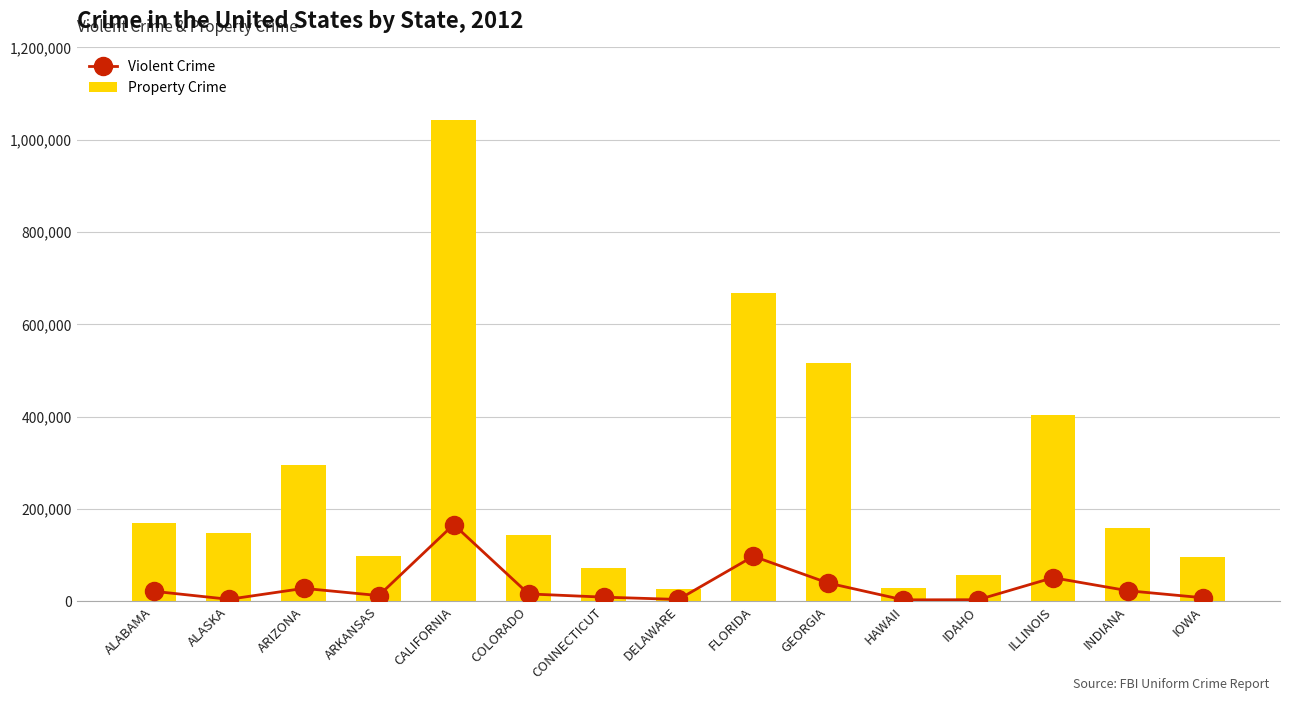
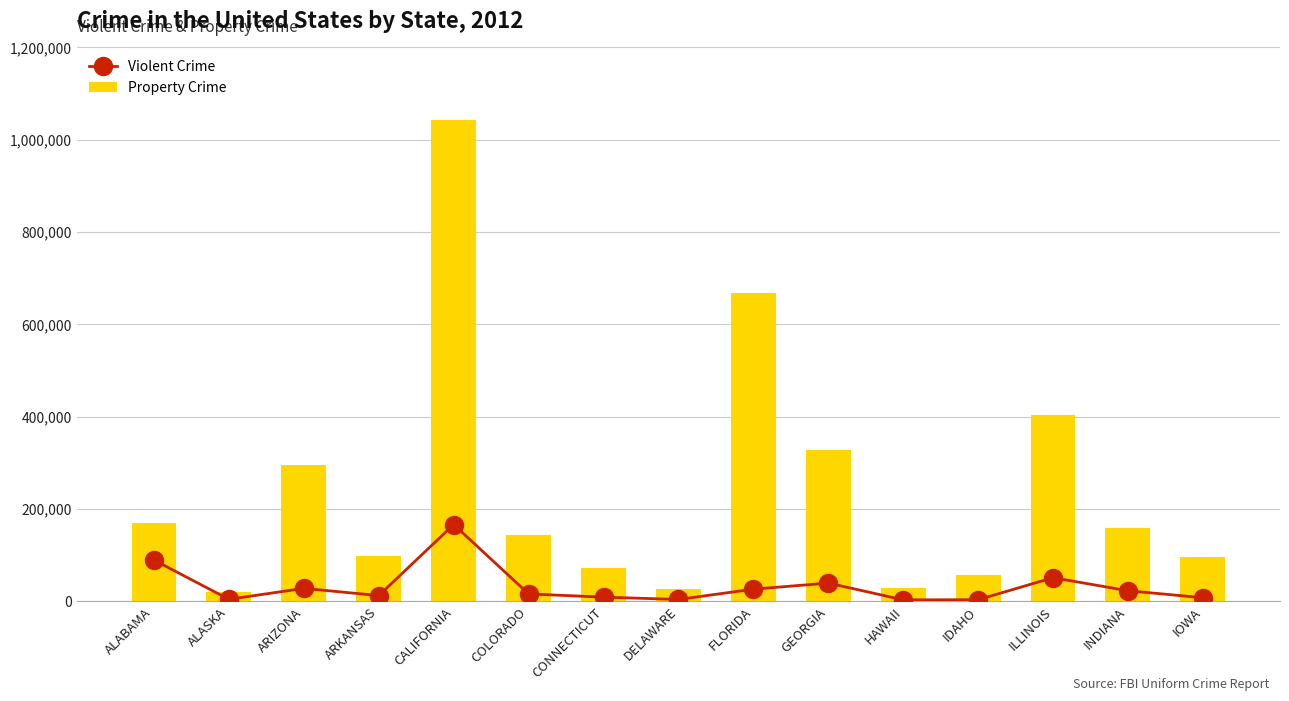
Violent Crime, ALABAMA: 20,000 -> 90,000
Property Crime, ALASKA: 150,000 -> 20,000
Violent Crime, FLORIDA: 100,000 -> 30,000
Property Crime, GEORGIA: 520,000 -> 330,000
